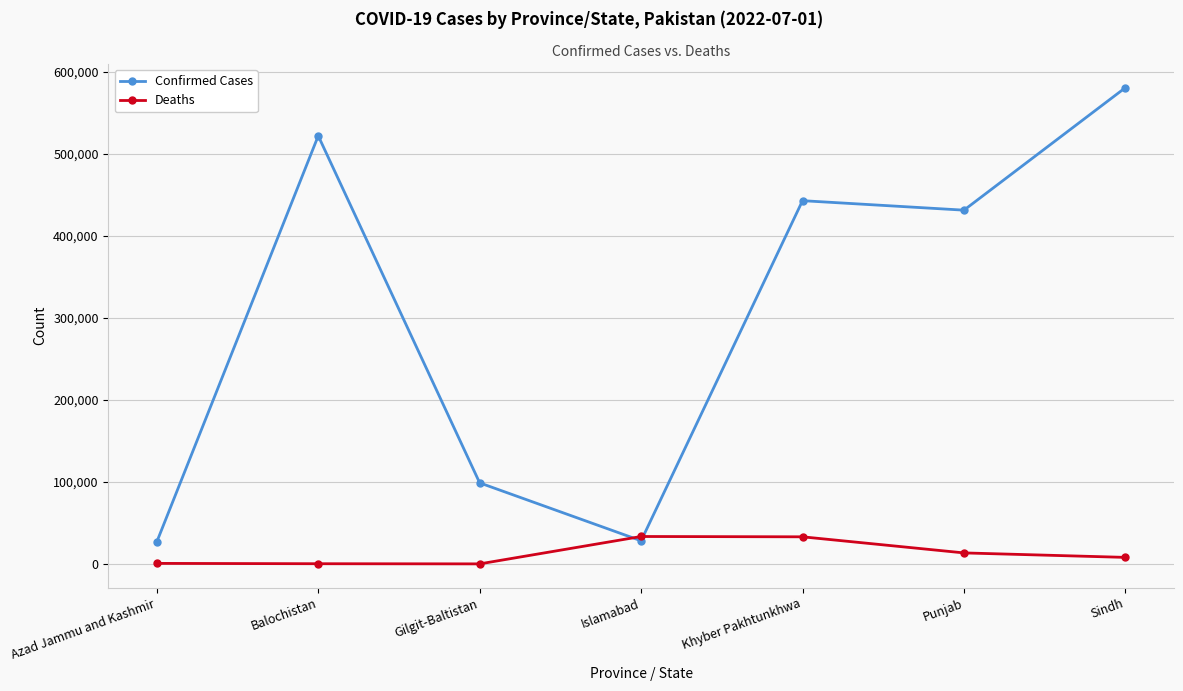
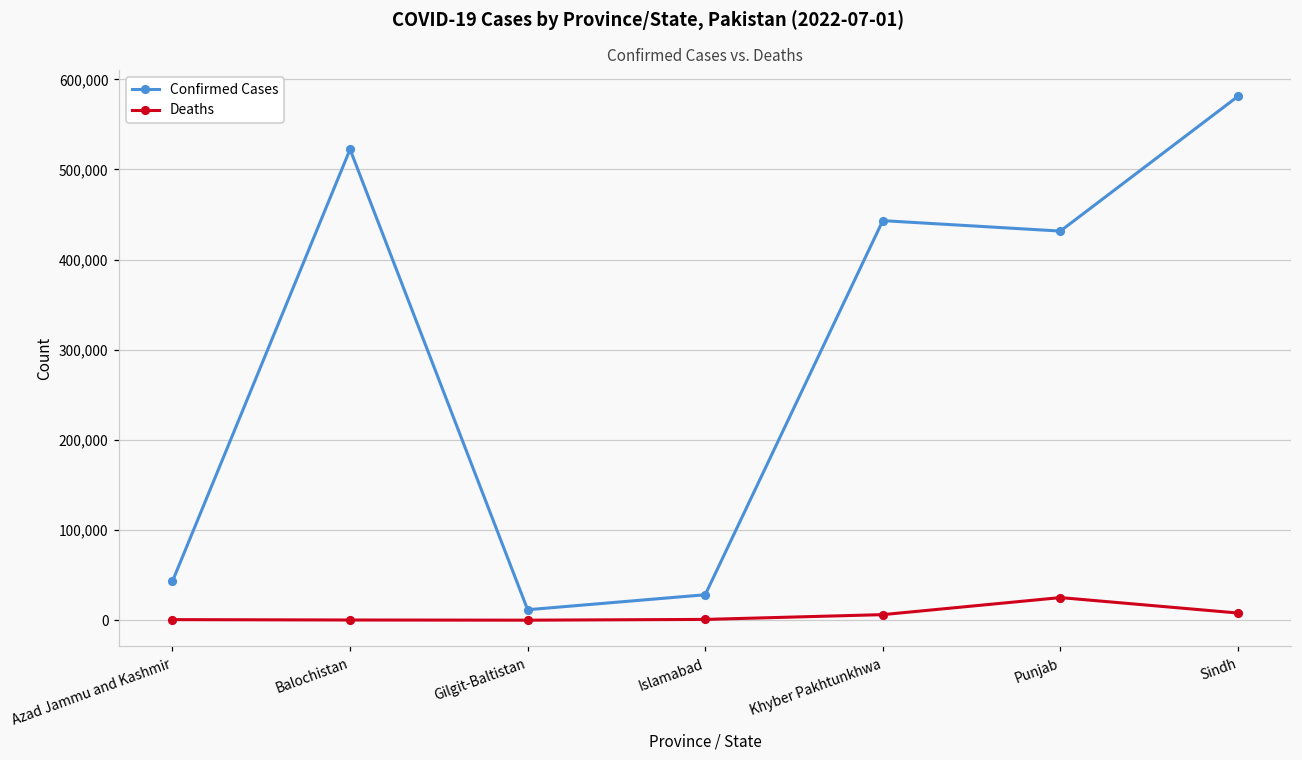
Confirmed Cases, Azad Jammu and Kashmir: 30,000 -> 40,000
Confirmed Cases, Gilgit-Baltistan: 100,000 -> 10,000
Deaths, Islamabad: 30,000 -> 0
Deaths, Khyber Pakhtunkhwa: 30,000 -> 10,000
Deaths, Punjab: 10,000 -> 30,000
